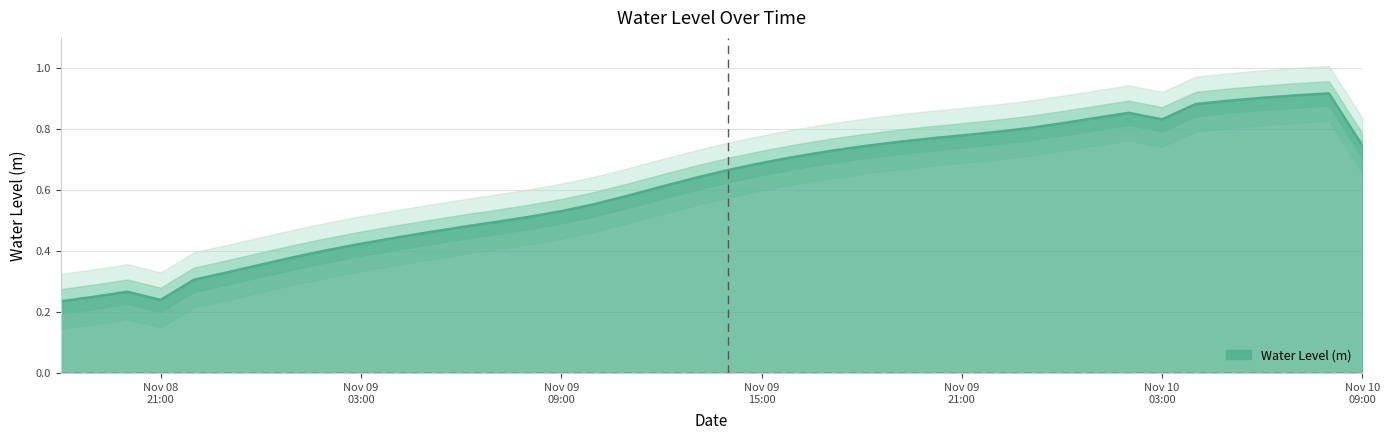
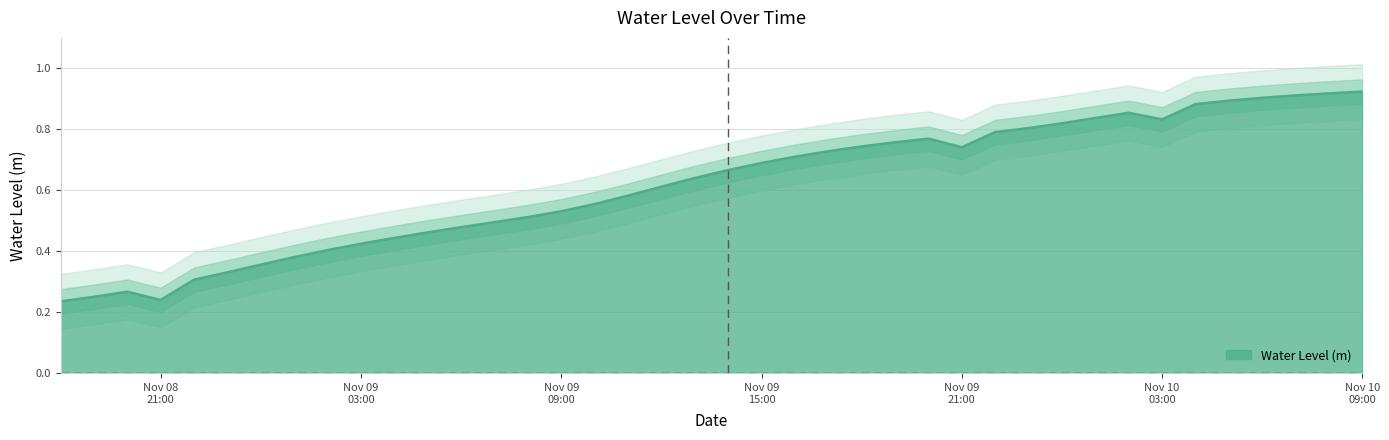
Water Level (m), Nov 09 21:00: 0.78 -> 0.74
Water Level (m), Nov 10 09:00: 0.75 -> 0.92
